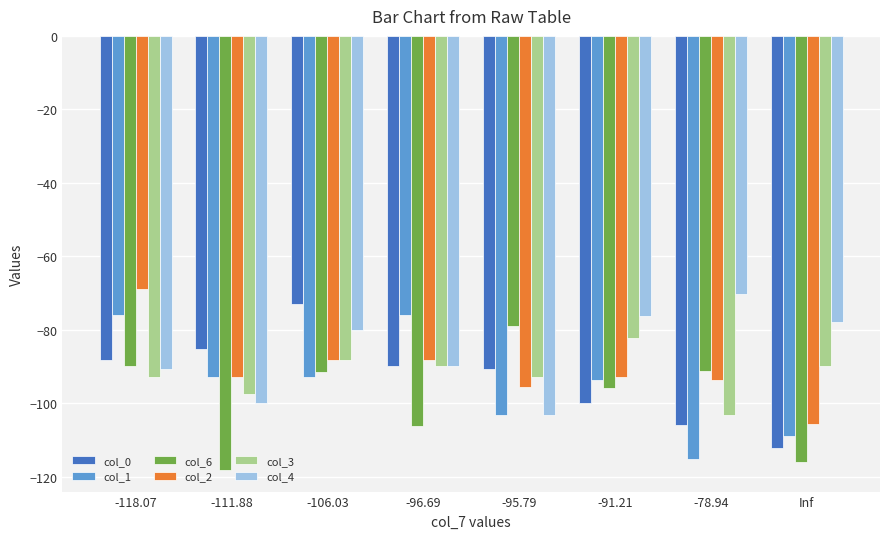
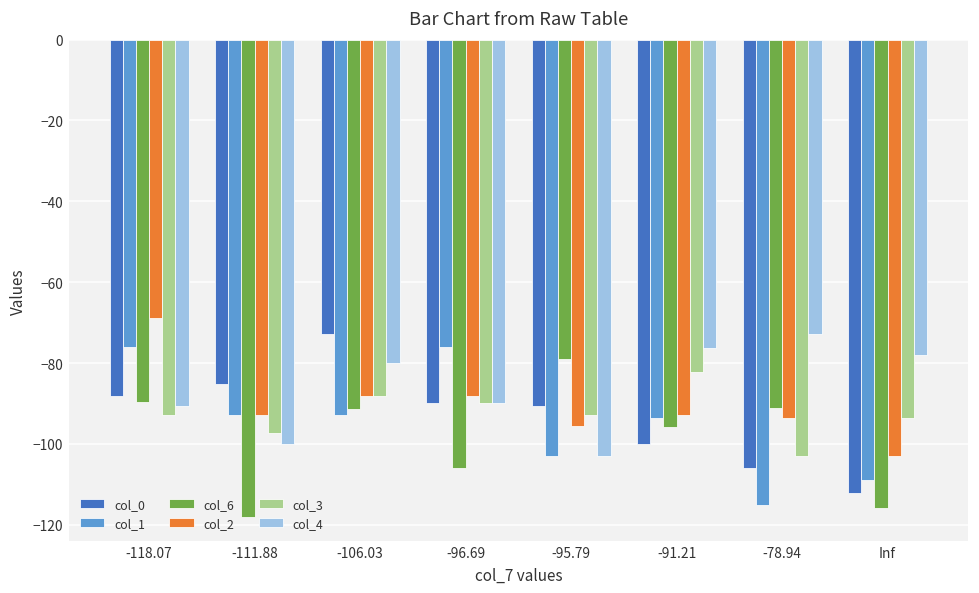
col_4, -78.94: -70 -> -73
col_2, Inf: -106 -> -103
col_3, Inf: -90 -> -94
